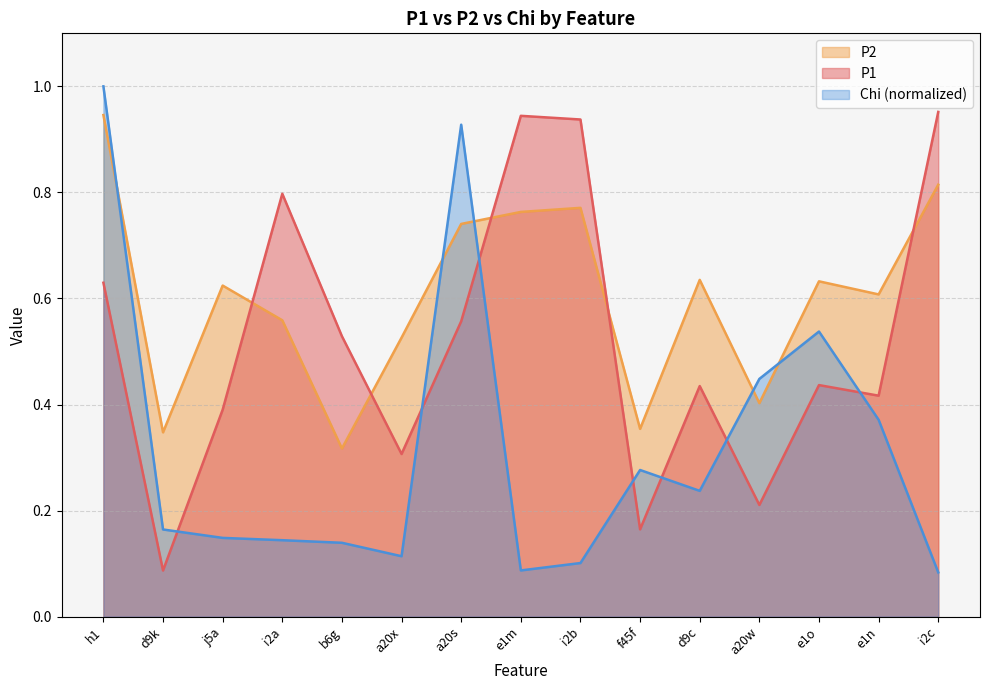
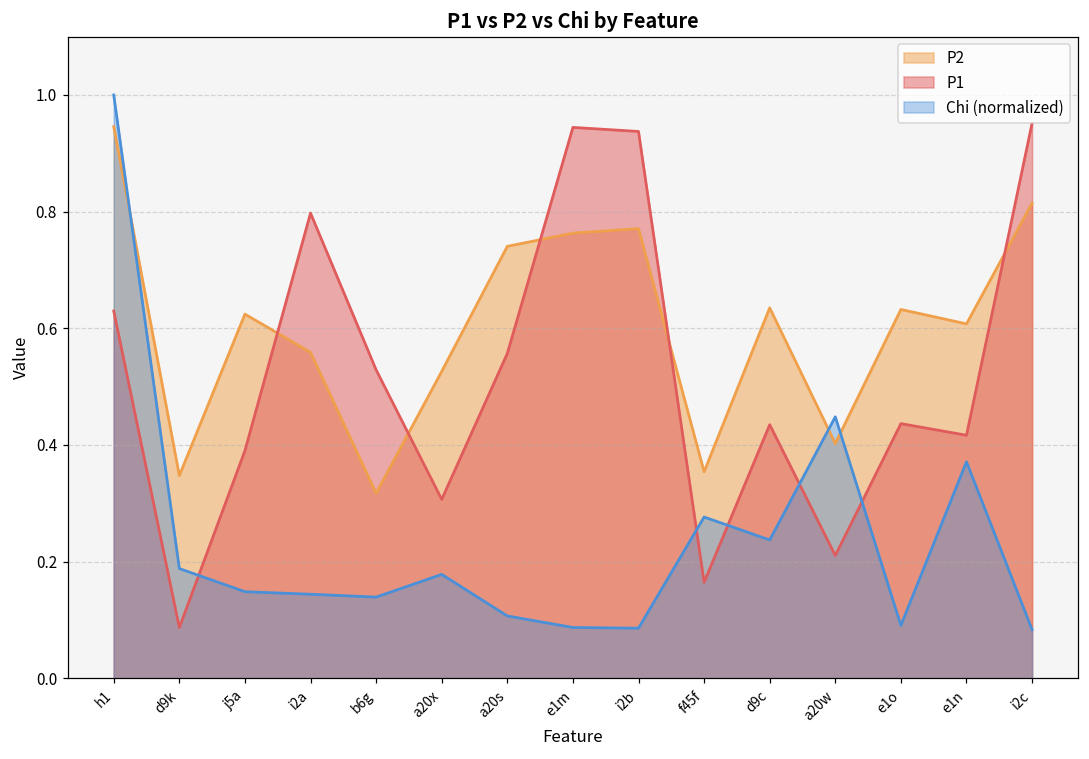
Chi (normalized), d9k: 0.16 -> 0.19
Chi (normalized), a20x: 0.11 -> 0.18
Chi (normalized), a20s: 0.93 -> 0.11
Chi (normalized), i2b: 0.10 -> 0.09
Chi (normalized), e1o: 0.54 -> 0.09
